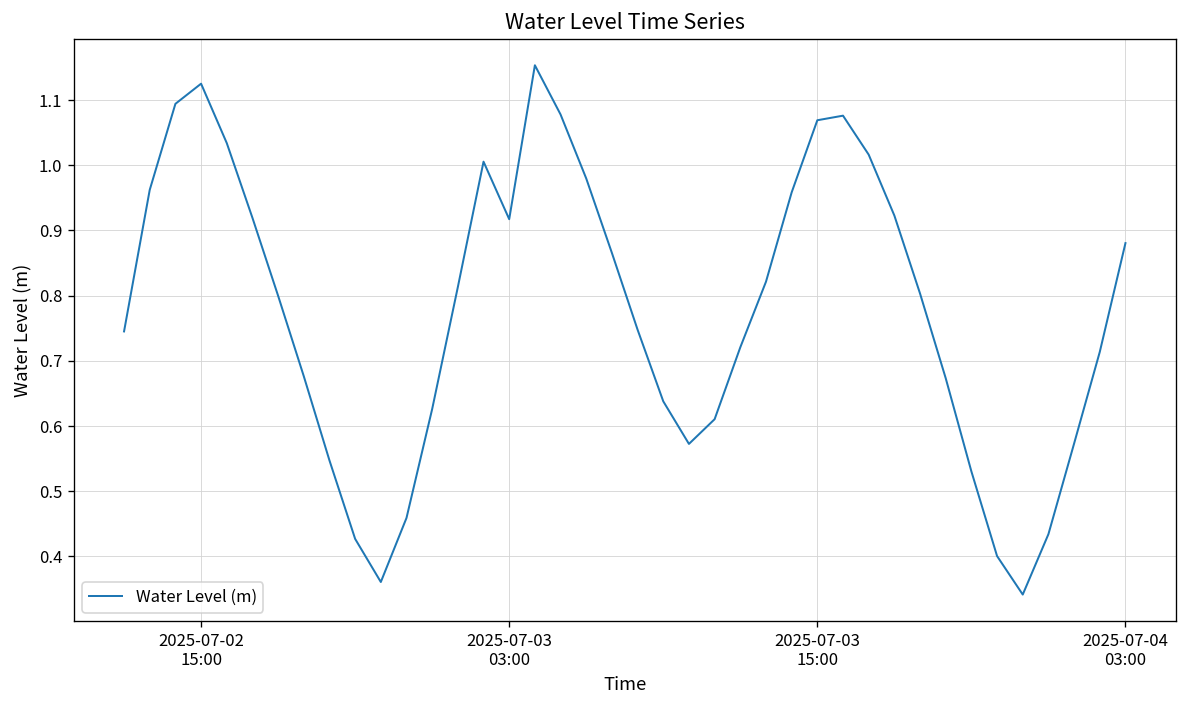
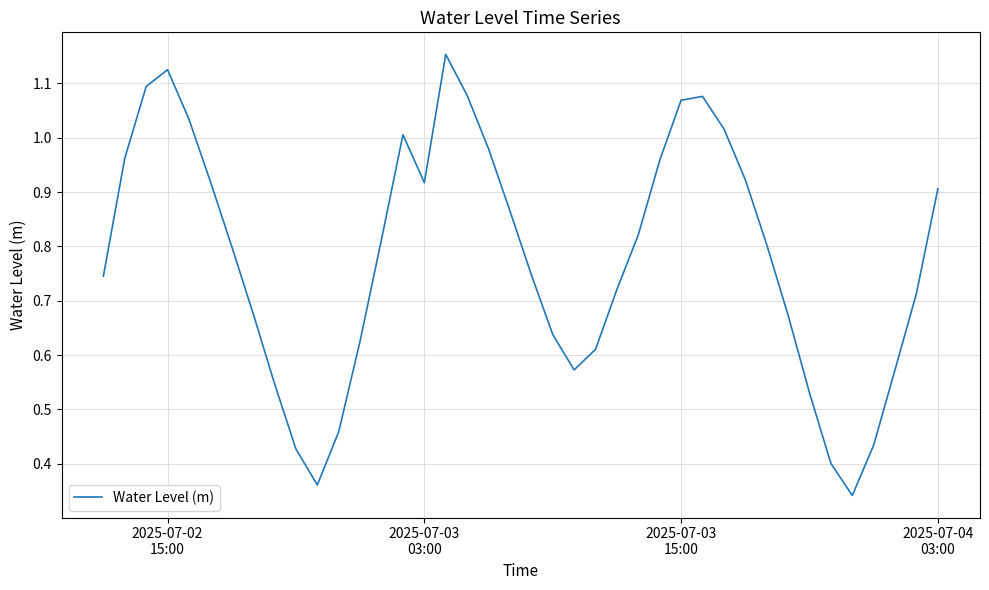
2025-07-04 03:00: 0.88 -> 0.91
